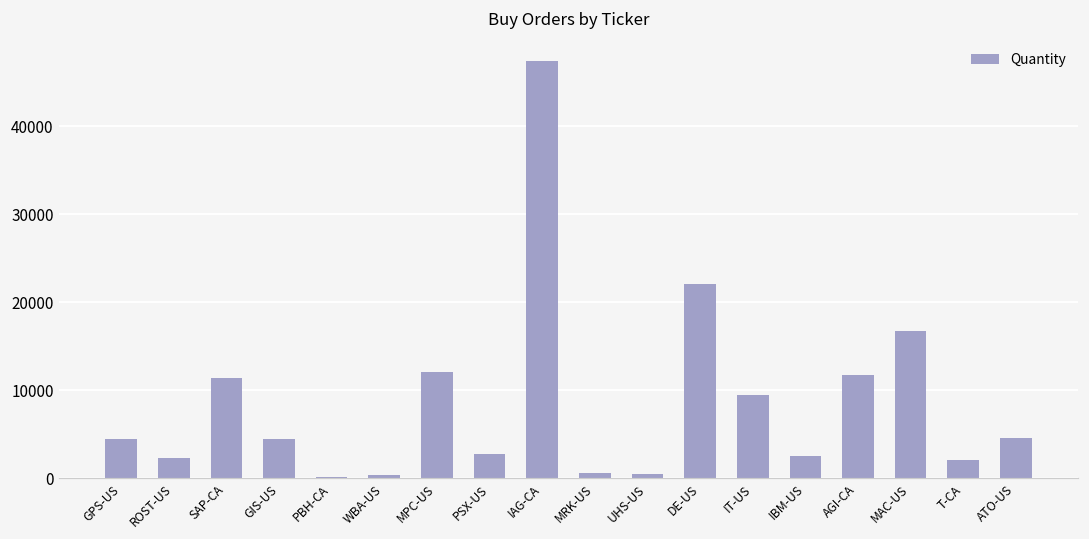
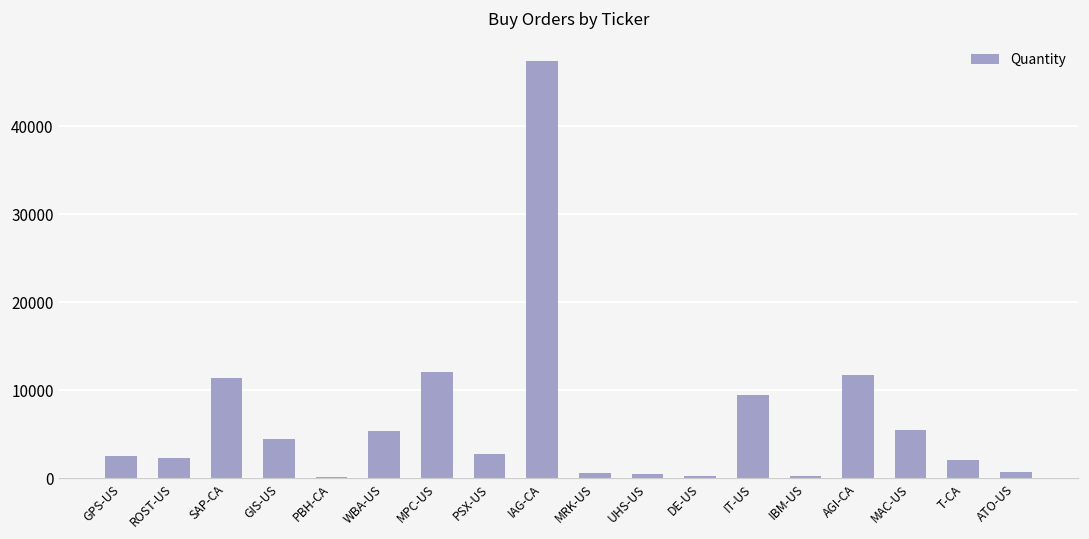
GPS-US: 5000 -> 3000
WBA-US: 0 -> 5000
DE-US: 22000 -> 0
IBM-US: 3000 -> 0
MAC-US: 17000 -> 6000
ATO-US: 5000 -> 1000
